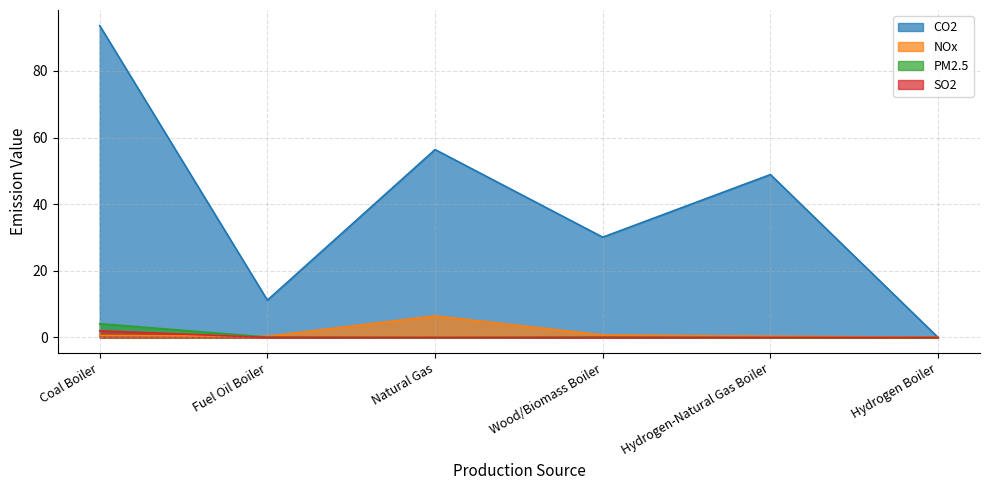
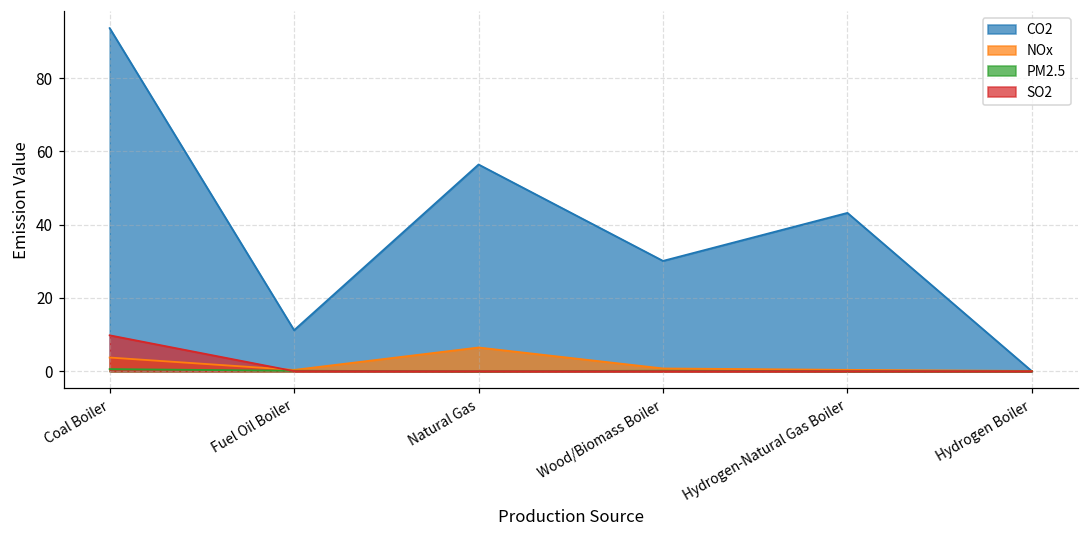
NOx, Coal Boiler: 1 -> 4
PM2.5, Coal Boiler: 4 -> 1
SO2, Coal Boiler: 2 -> 10
CO2, Hydrogen-Natural Gas Boiler: 49 -> 43
